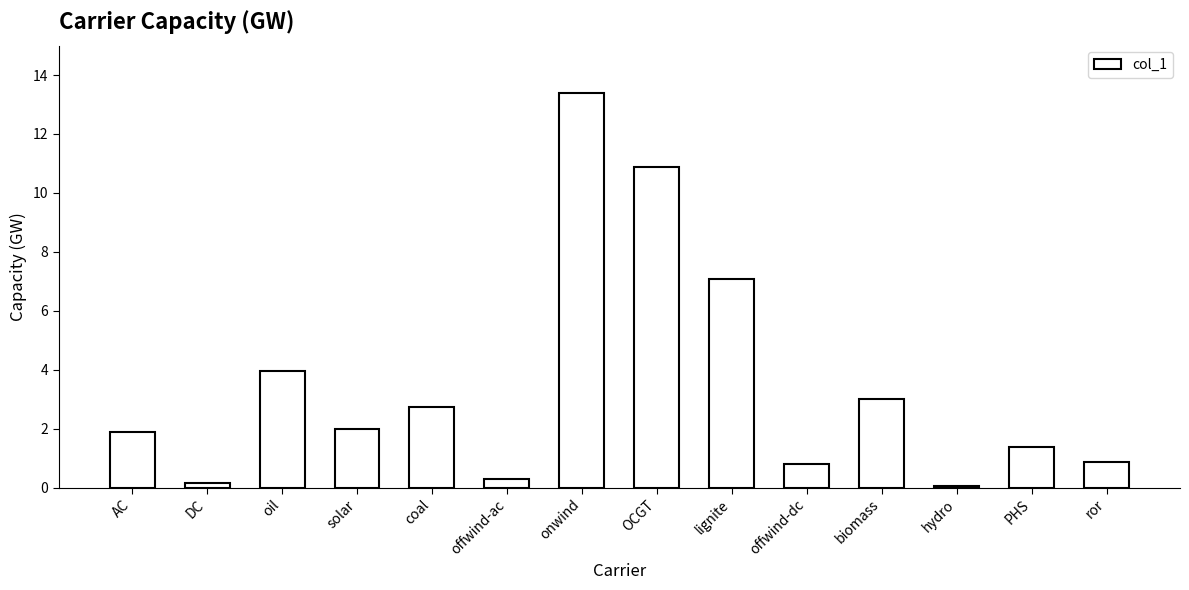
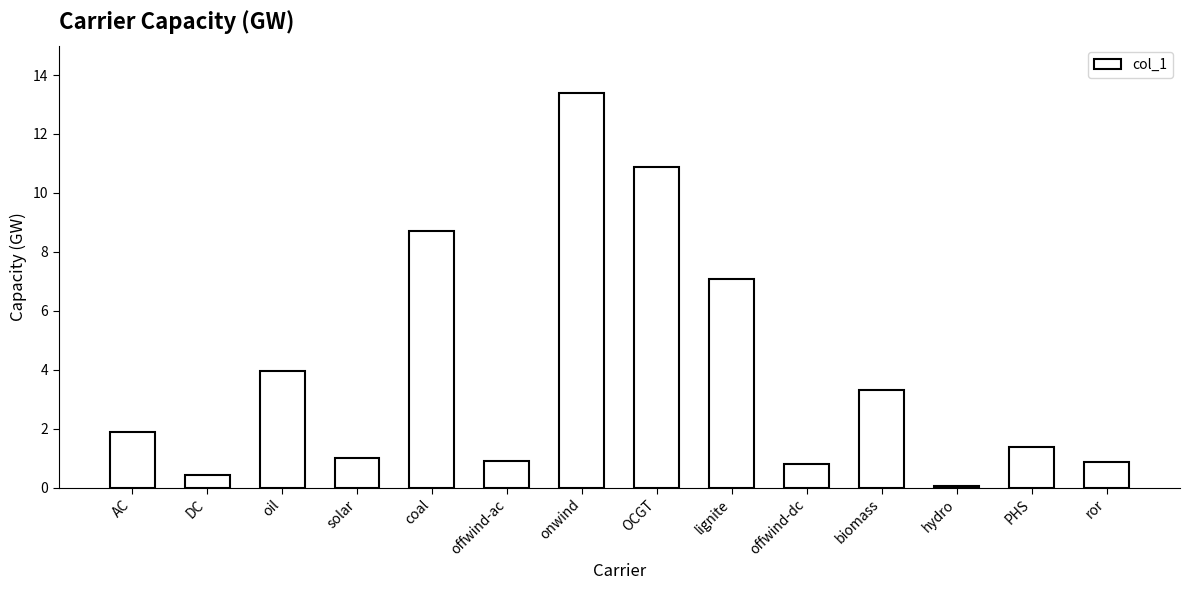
DC: 0.2 -> 0.4
solar: 2.0 -> 1.0
coal: 2.8 -> 8.7
offwind-ac: 0.3 -> 0.9
biomass: 3.0 -> 3.3
